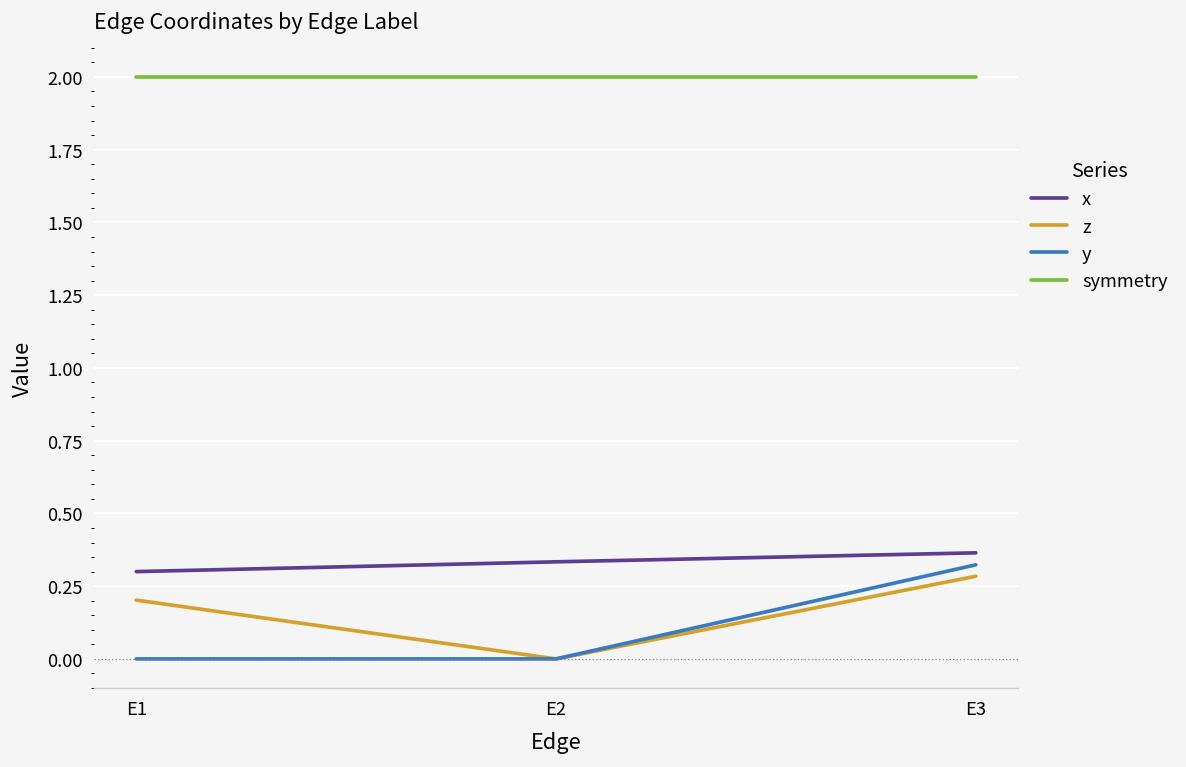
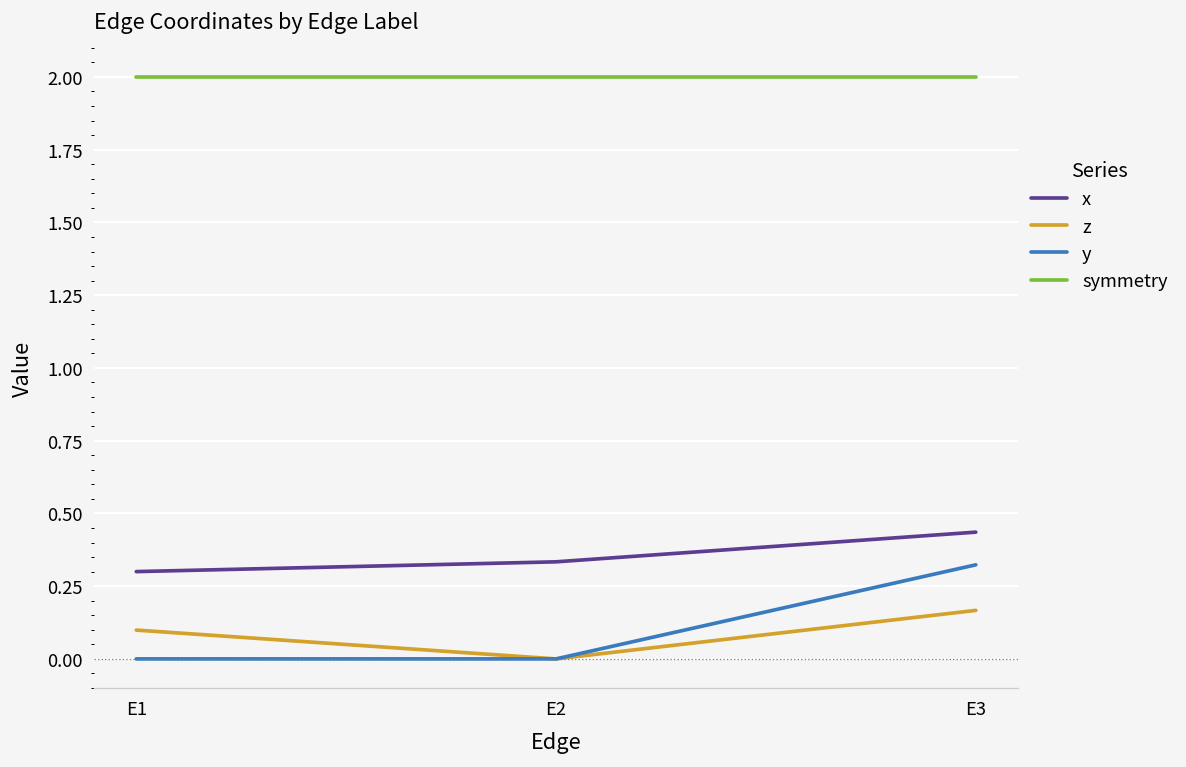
z, E1: 0.20 -> 0.10
x, E3: 0.36 -> 0.44
z, E3: 0.28 -> 0.17
